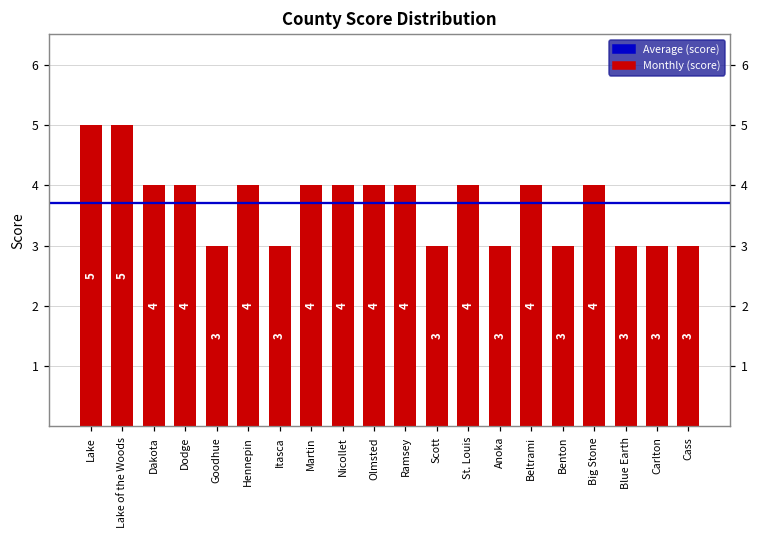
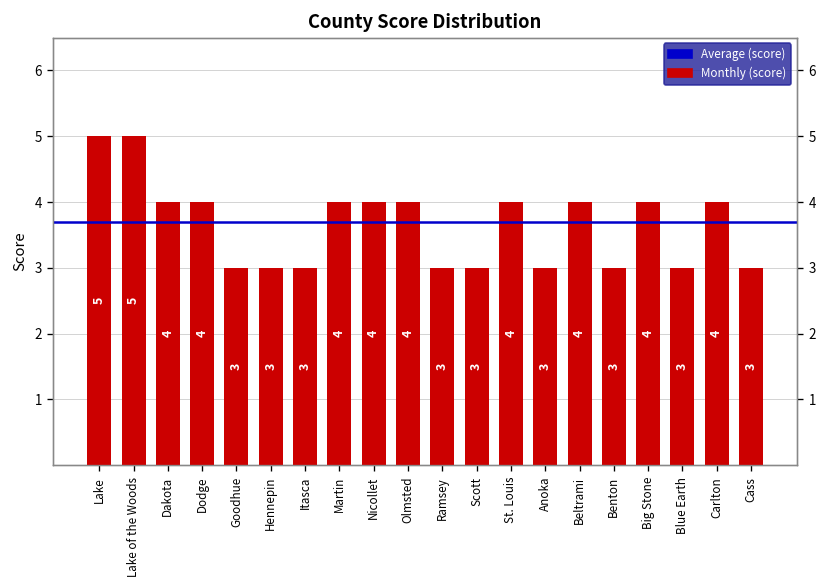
Hennepin: 4 -> 3
Ramsey: 4 -> 3
Carlton: 3 -> 4
